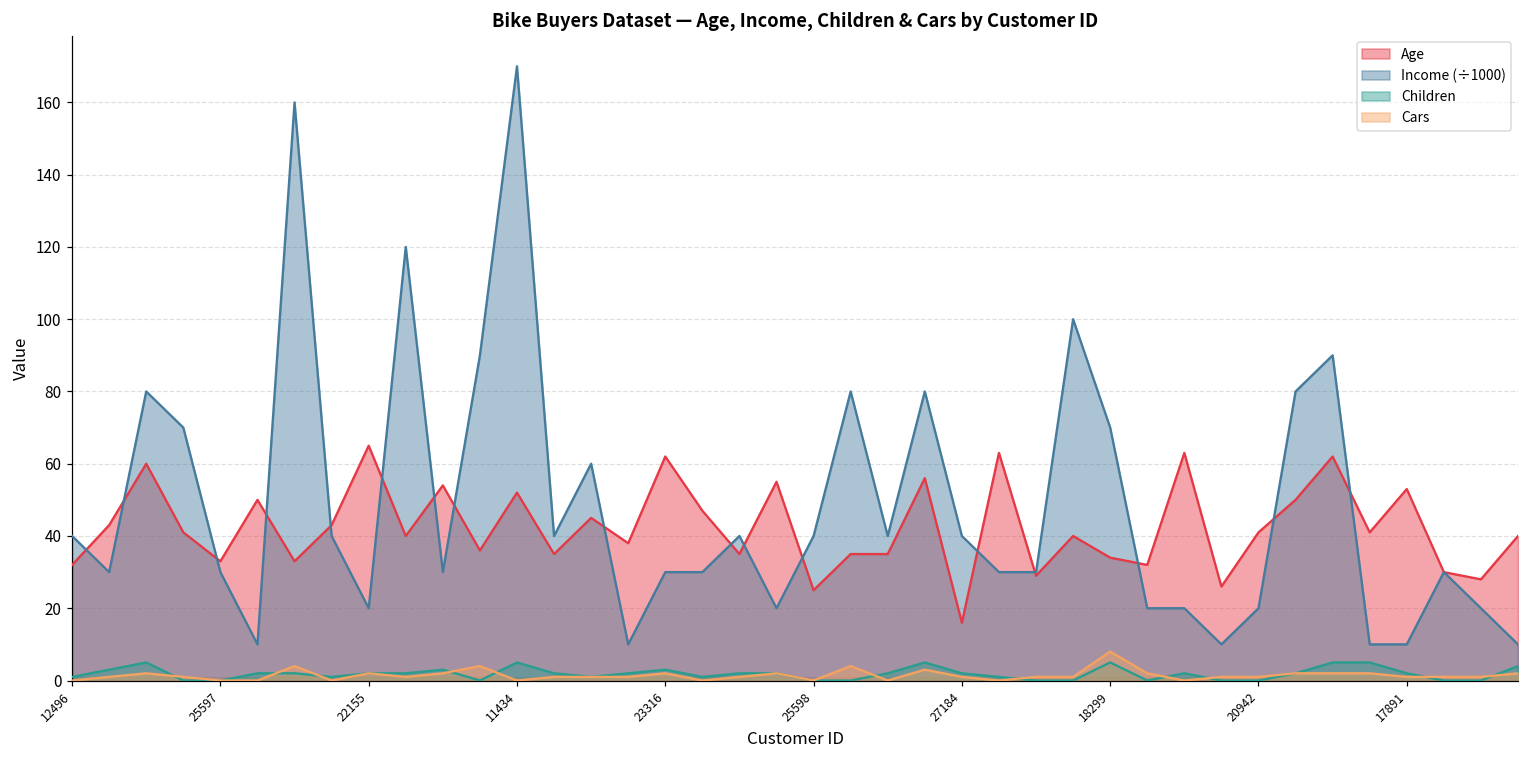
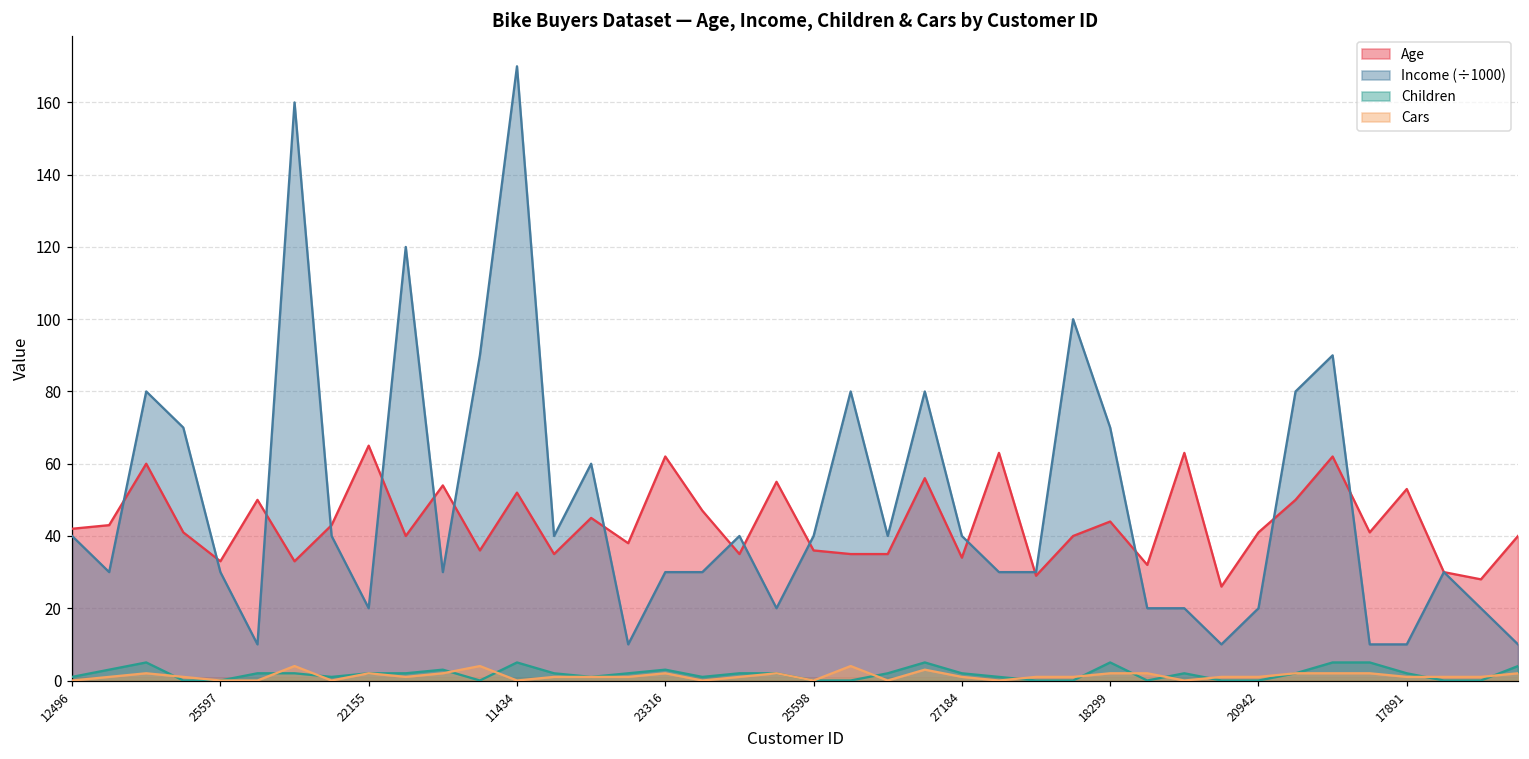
Age, 12496: 32 -> 42
Age, 25598: 25 -> 36
Age, 27184: 16 -> 34
Age, 18299: 34 -> 44
Cars, 18299: 8 -> 2
